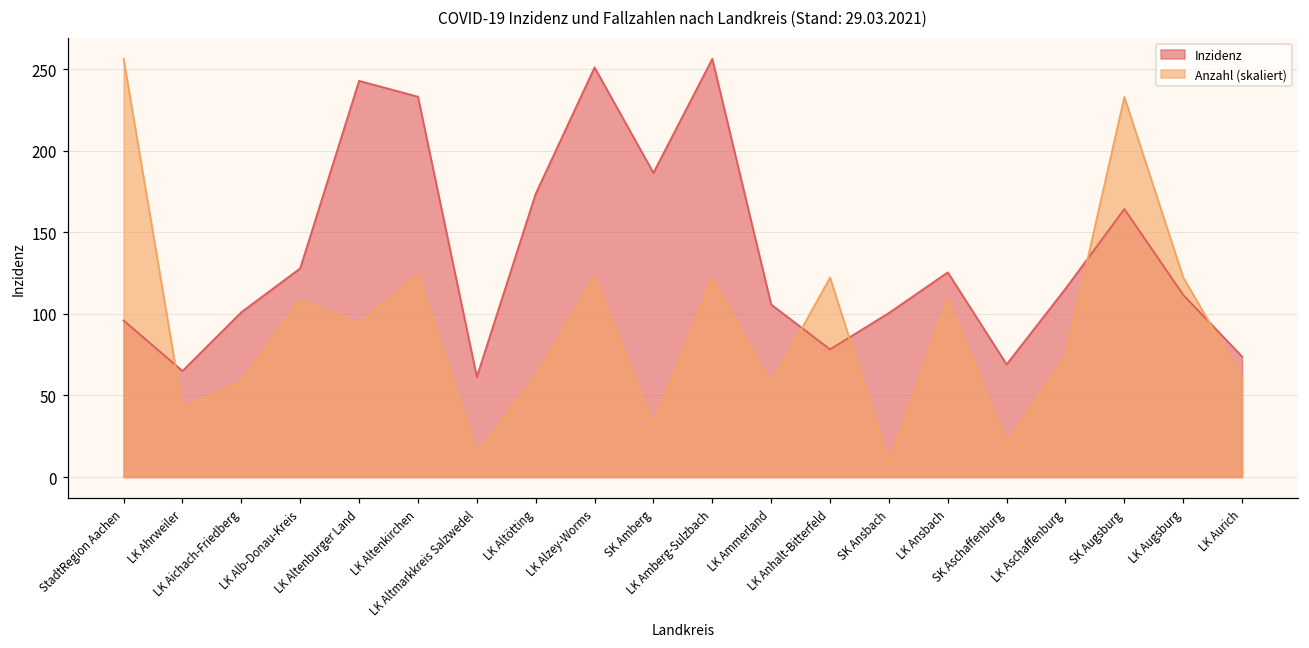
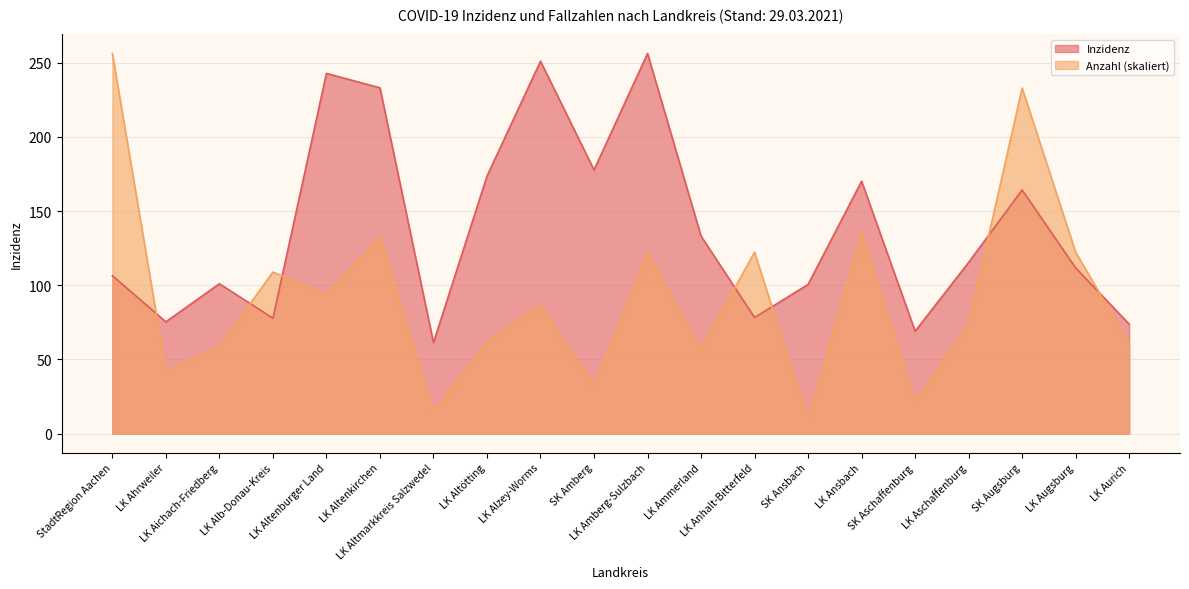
Inzidenz, StadtRegion Aachen: 96 -> 106
Inzidenz, LK Ahrweiler: 65 -> 75
Inzidenz, LK Alb-Donau-Kreis: 128 -> 78
Anzahl (skaliert), LK Altenkirchen: 124 -> 133
Anzahl (skaliert), LK Alzey-Worms: 123 -> 86
Inzidenz, SK Amberg: 186 -> 178
Inzidenz, LK Ammerland: 106 -> 133
Inzidenz, LK Ansbach: 125 -> 170
Anzahl (skaliert), LK Ansbach: 109 -> 136
